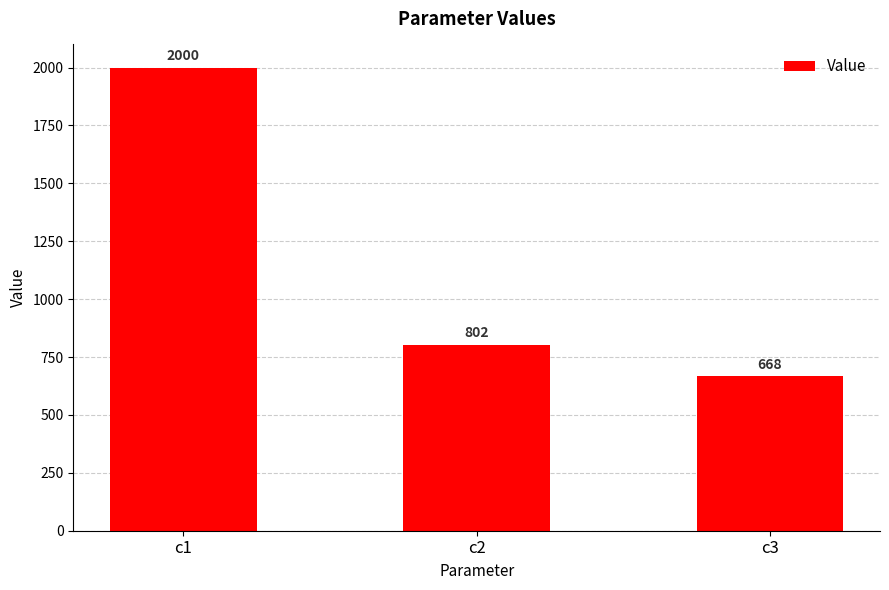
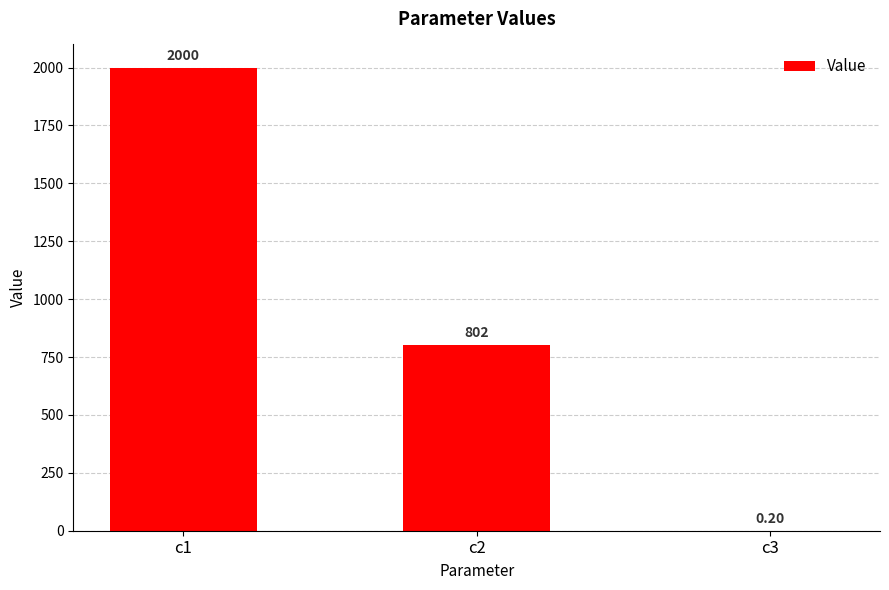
c3: 668 -> 0.20
